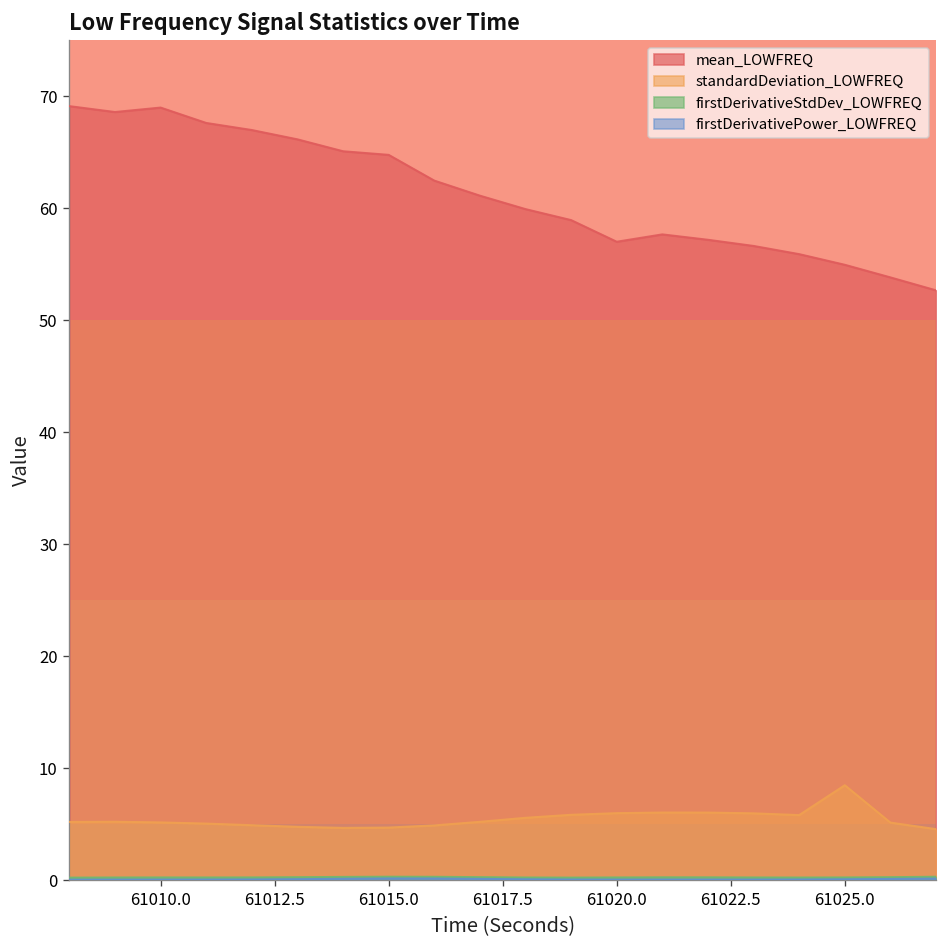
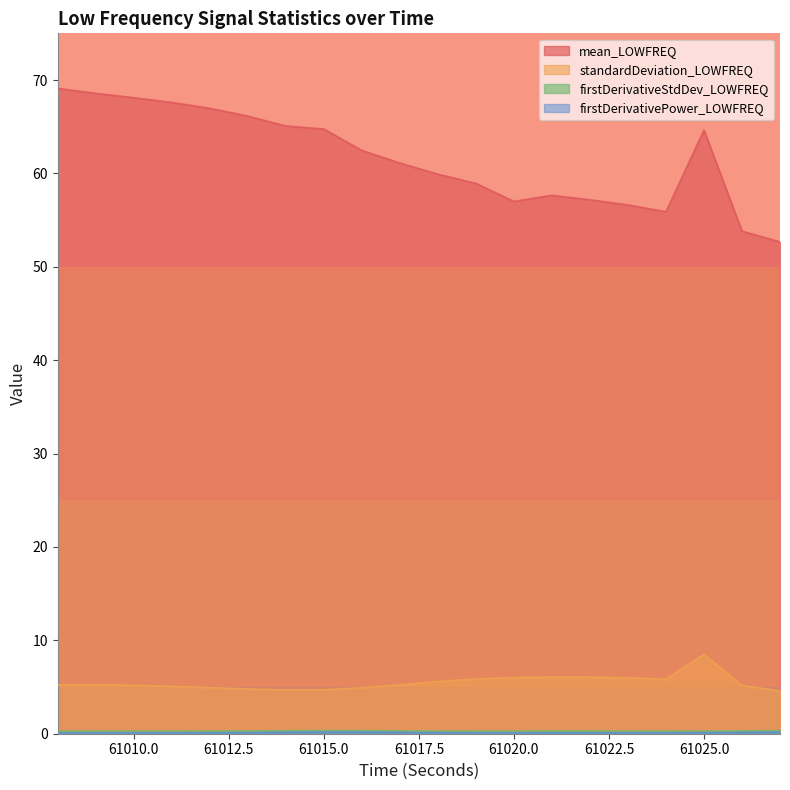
mean_LOWFREQ, 61010.0: 69 -> 68
mean_LOWFREQ, 61025.0: 55 -> 65
